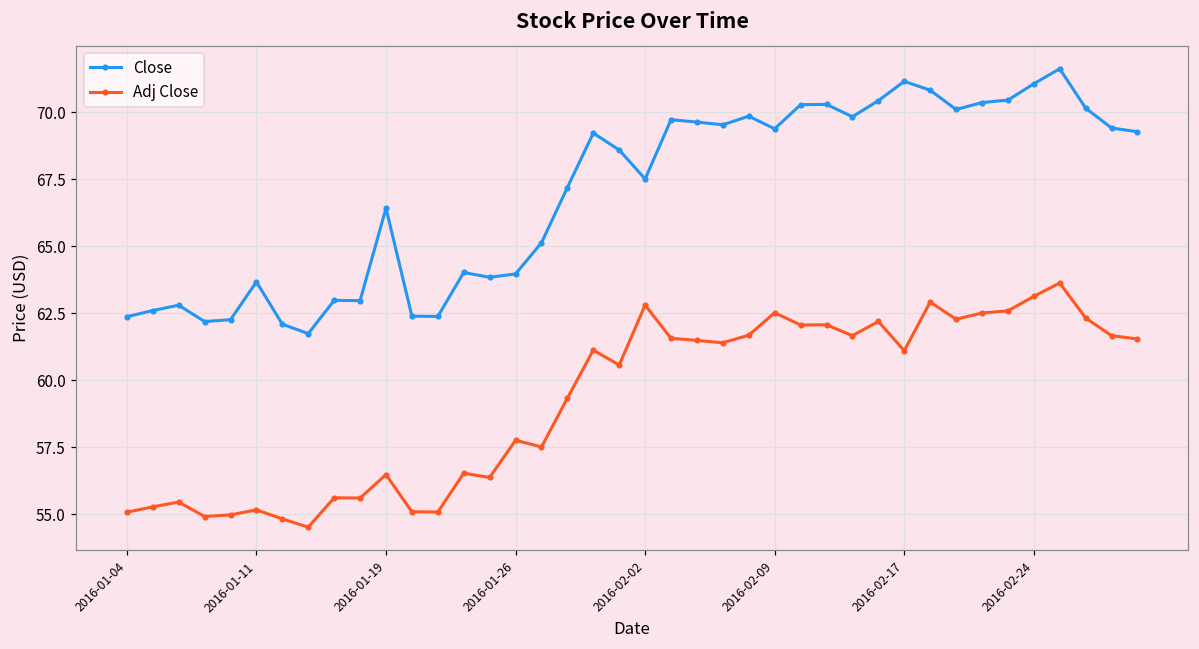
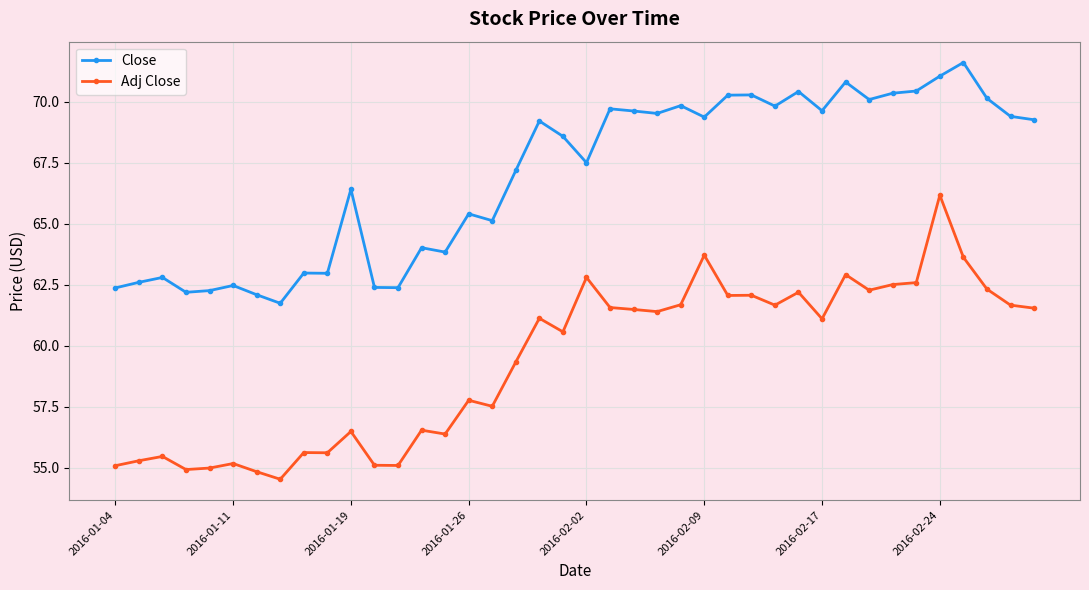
Close, 2016-01-11: 63.7 -> 62.5
Close, 2016-01-26: 64.0 -> 65.4
Adj Close, 2016-02-09: 62.5 -> 63.7
Close, 2016-02-17: 71.1 -> 69.6
Adj Close, 2016-02-24: 63.1 -> 66.2
